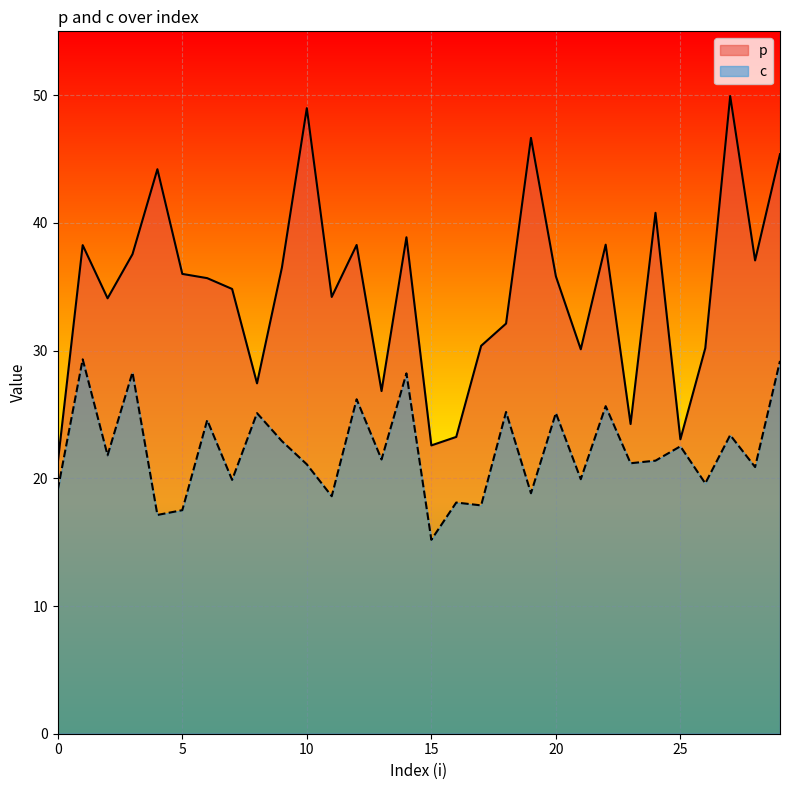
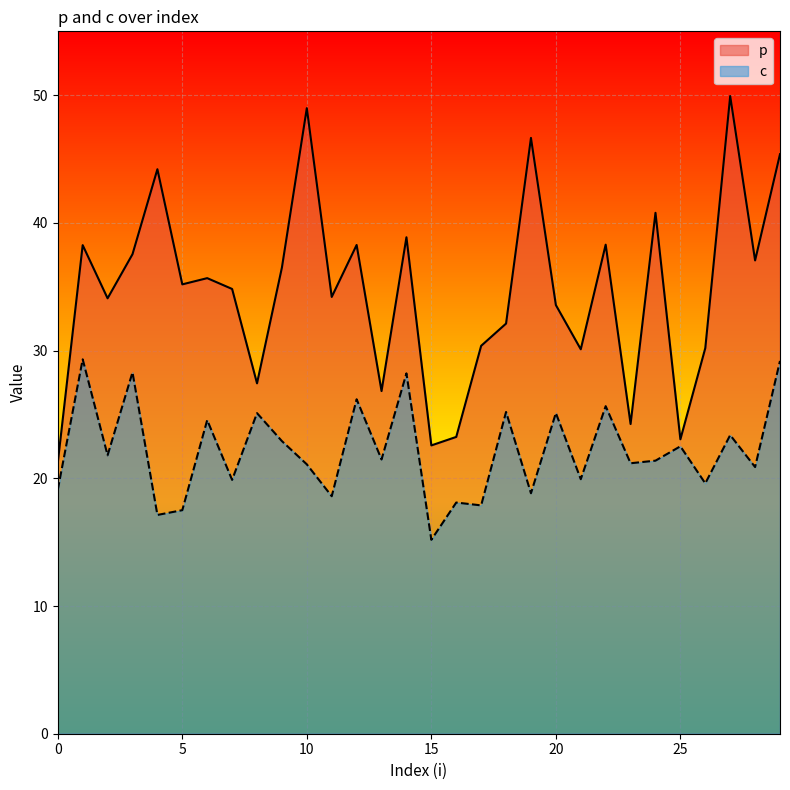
p, 5: 36.0 -> 35.2
p, 20: 35.8 -> 33.6
